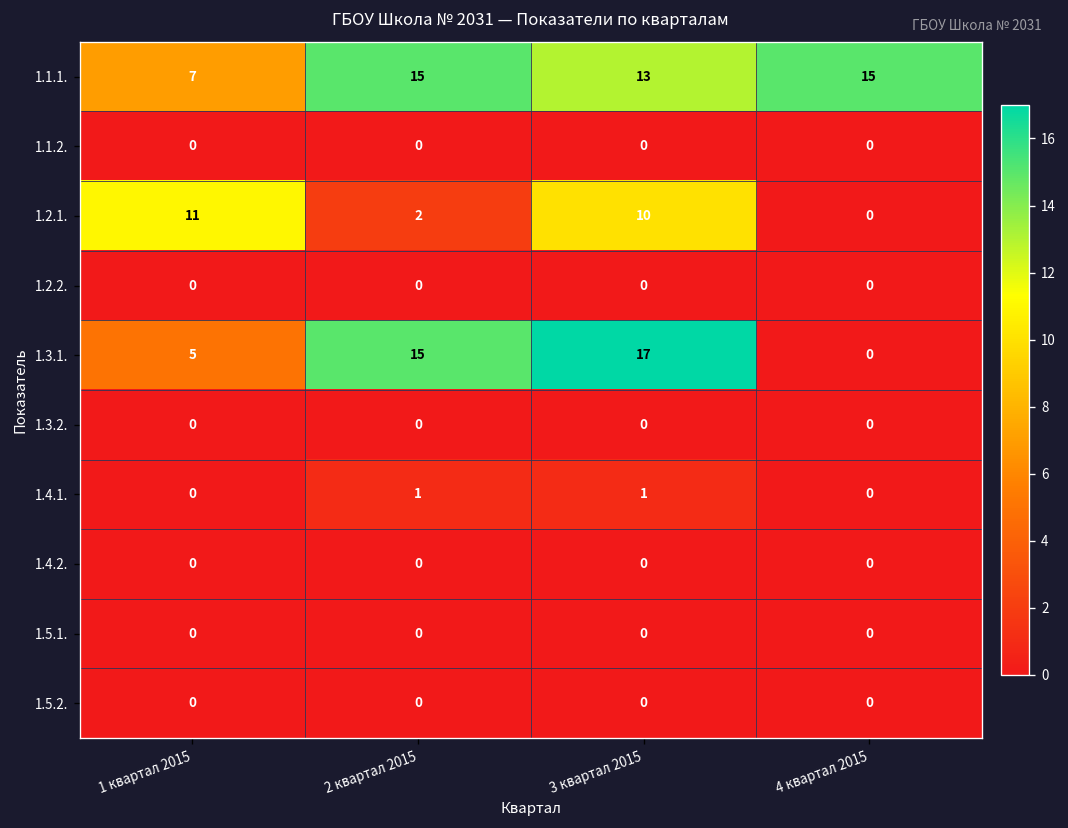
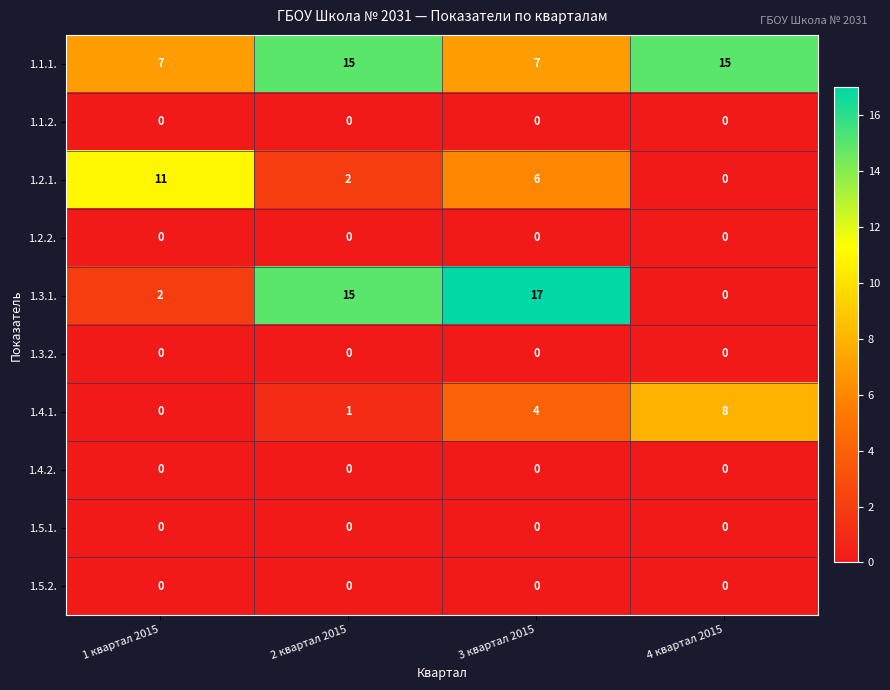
1.1.1., 3 квартал 2015: 13 -> 7
1.2.1., 3 квартал 2015: 10 -> 6
1.3.1., 1 квартал 2015: 5 -> 2
1.4.1., 3 квартал 2015: 1 -> 4
1.4.1., 4 квартал 2015: 0 -> 8
